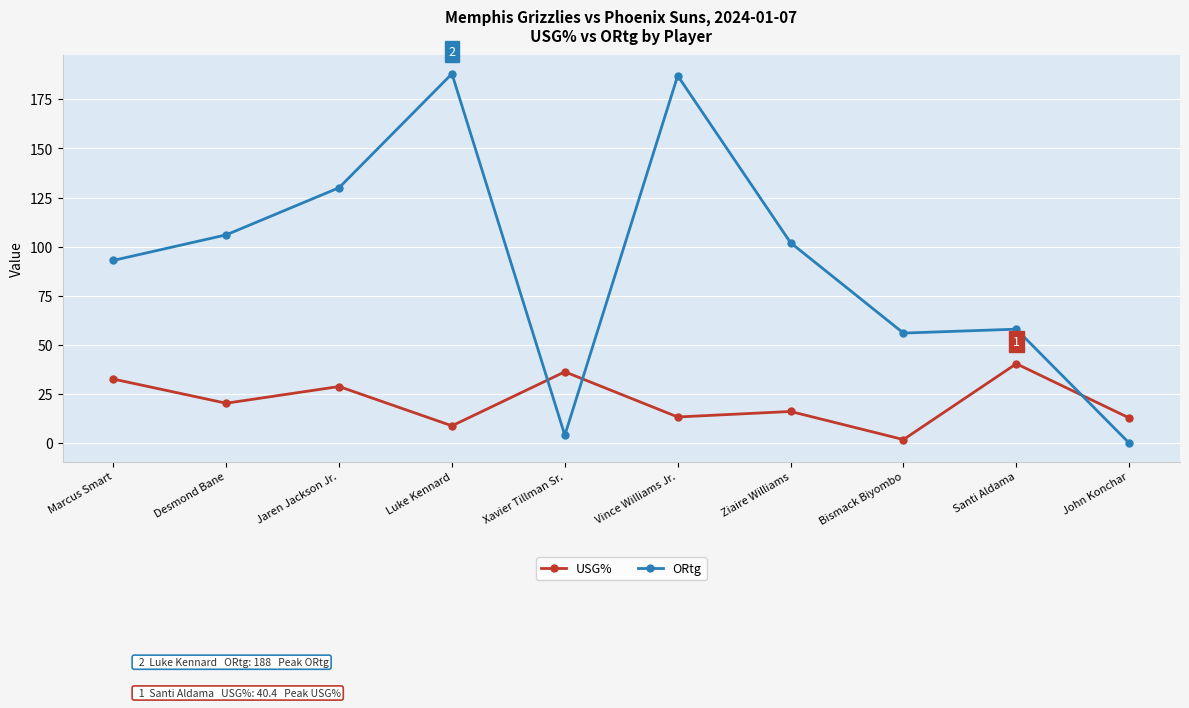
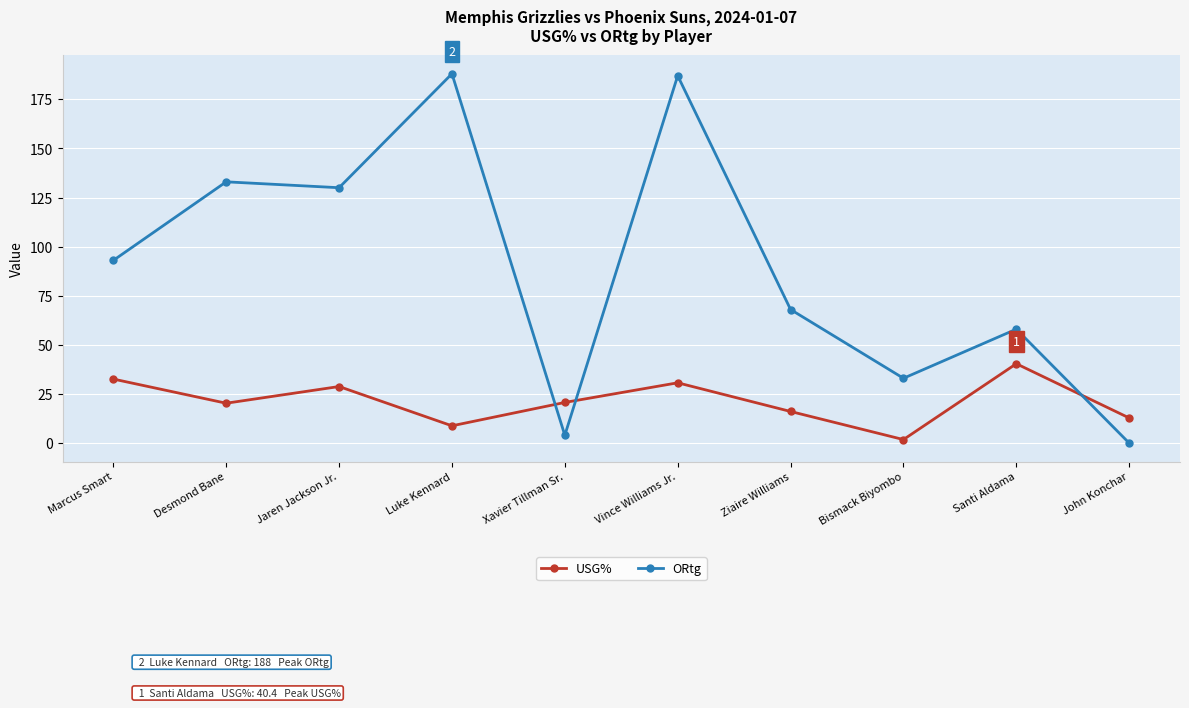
ORtg, Desmond Bane: 106 -> 133
USG%, Xavier Tillman Sr.: 36 -> 21
USG%, Vince Williams Jr.: 13 -> 31
ORtg, Ziaire Williams: 102 -> 68
ORtg, Bismack Biyombo: 56 -> 33
